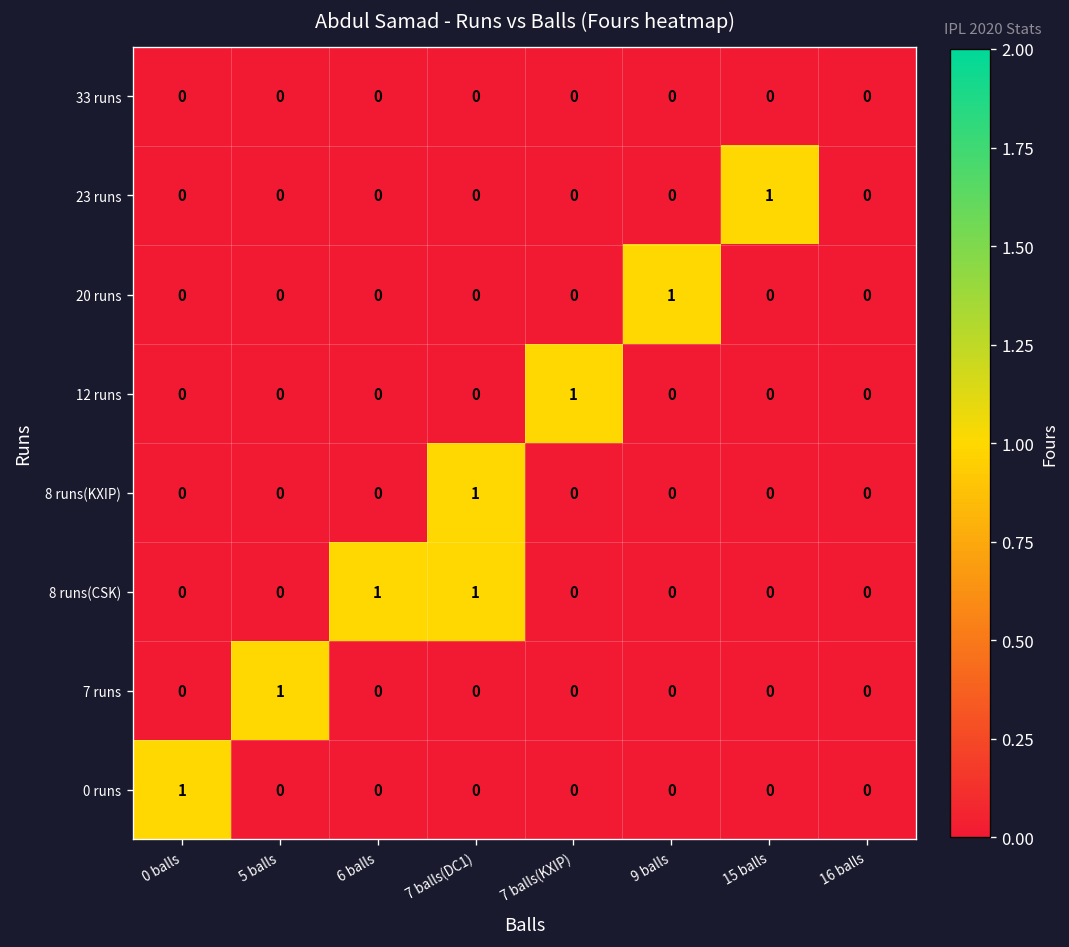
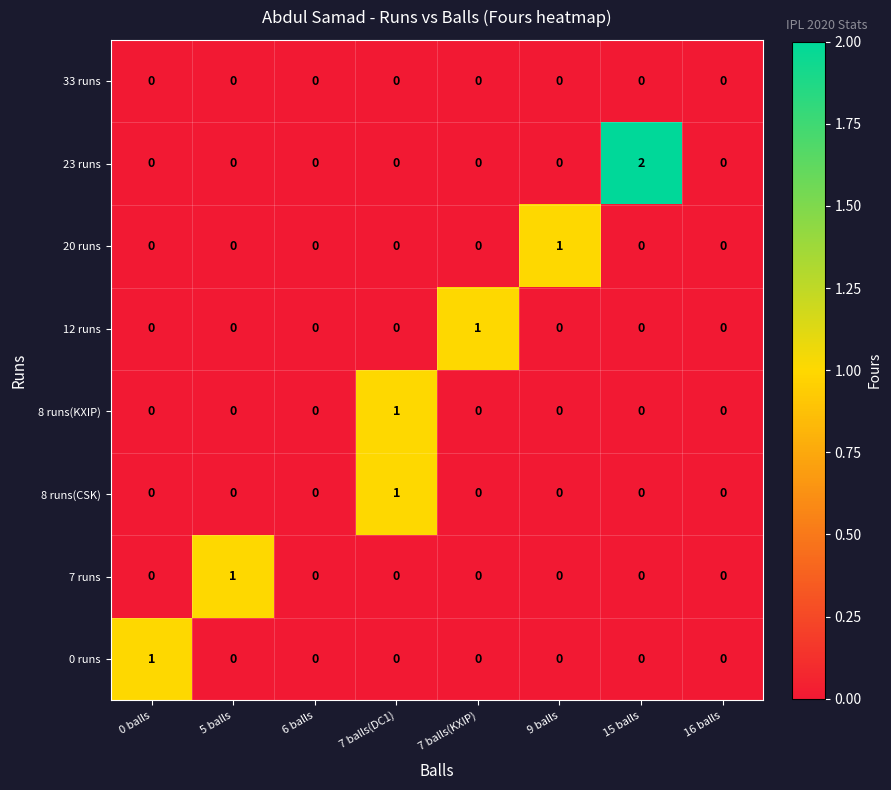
23 runs, 15 balls: 1 -> 2
8 runs(CSK), 6 balls: 1 -> 0
